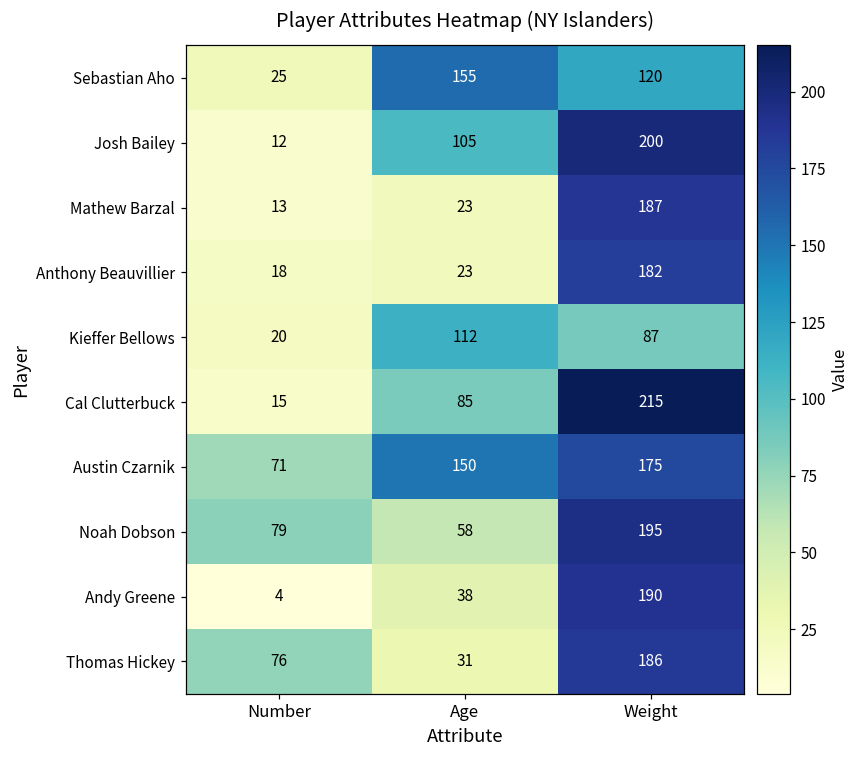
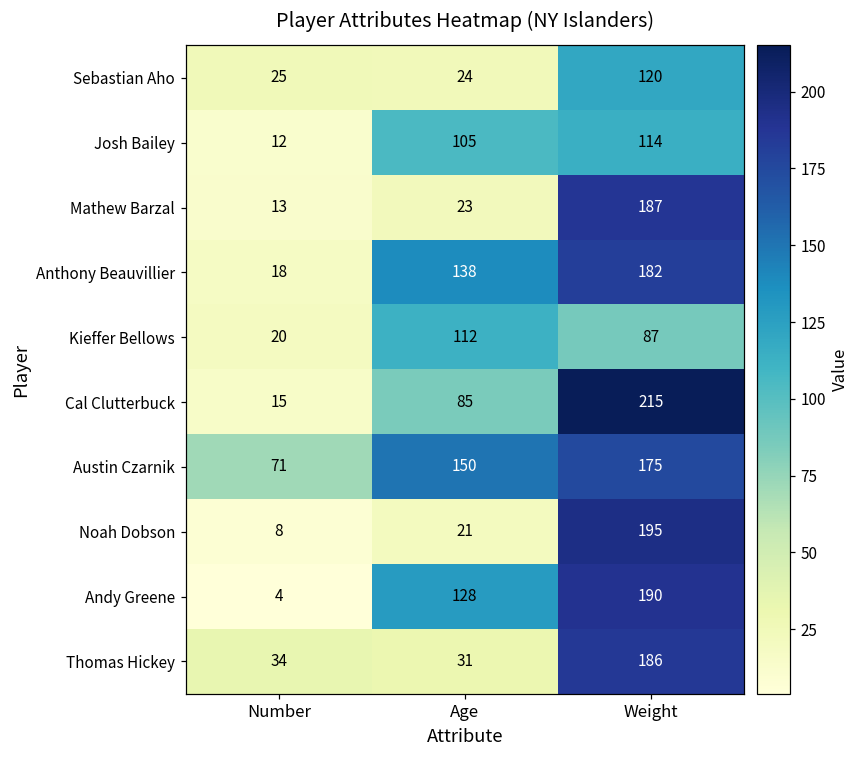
Sebastian Aho, Age: 155 -> 24
Josh Bailey, Weight: 200 -> 114
Anthony Beauvillier, Age: 23 -> 138
Noah Dobson, Number: 79 -> 8
Noah Dobson, Age: 58 -> 21
Andy Greene, Age: 38 -> 128
Thomas Hickey, Number: 76 -> 34
